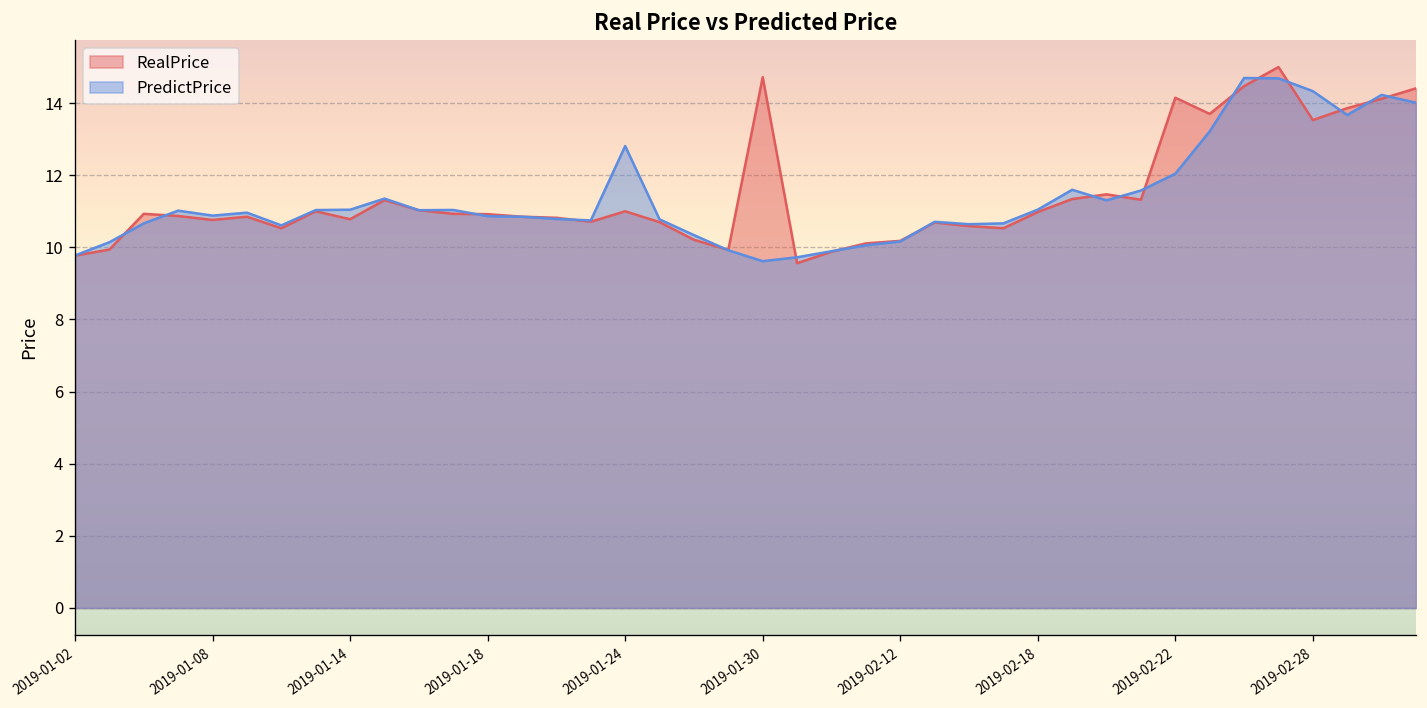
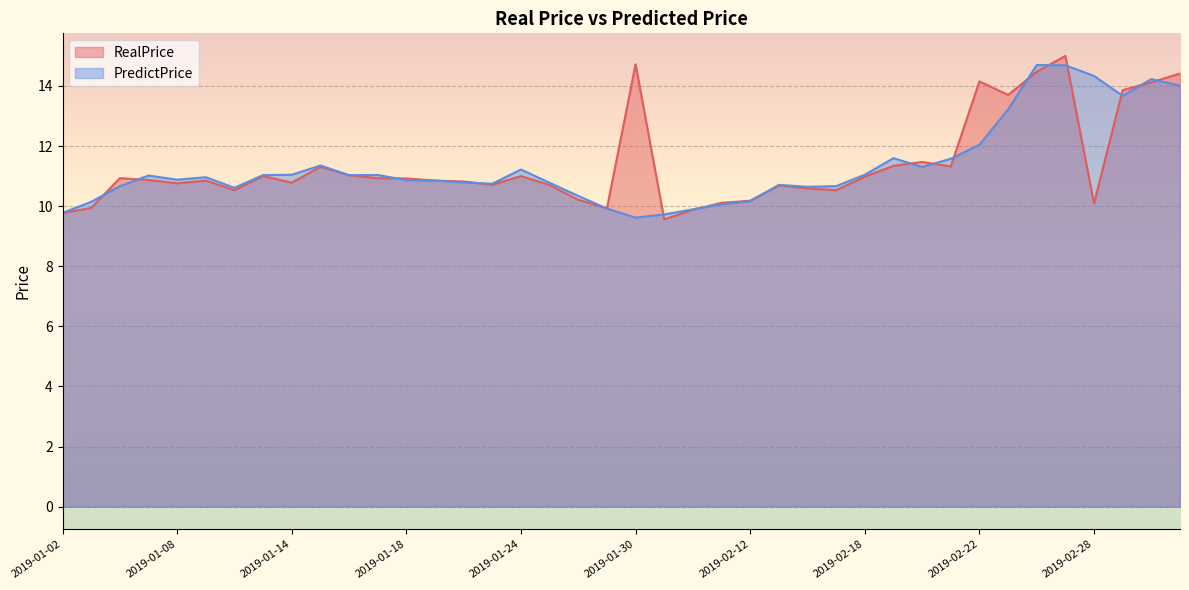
PredictPrice, 2019-01-24: 12.8 -> 11.2
RealPrice, 2019-02-28: 13.5 -> 10.1
